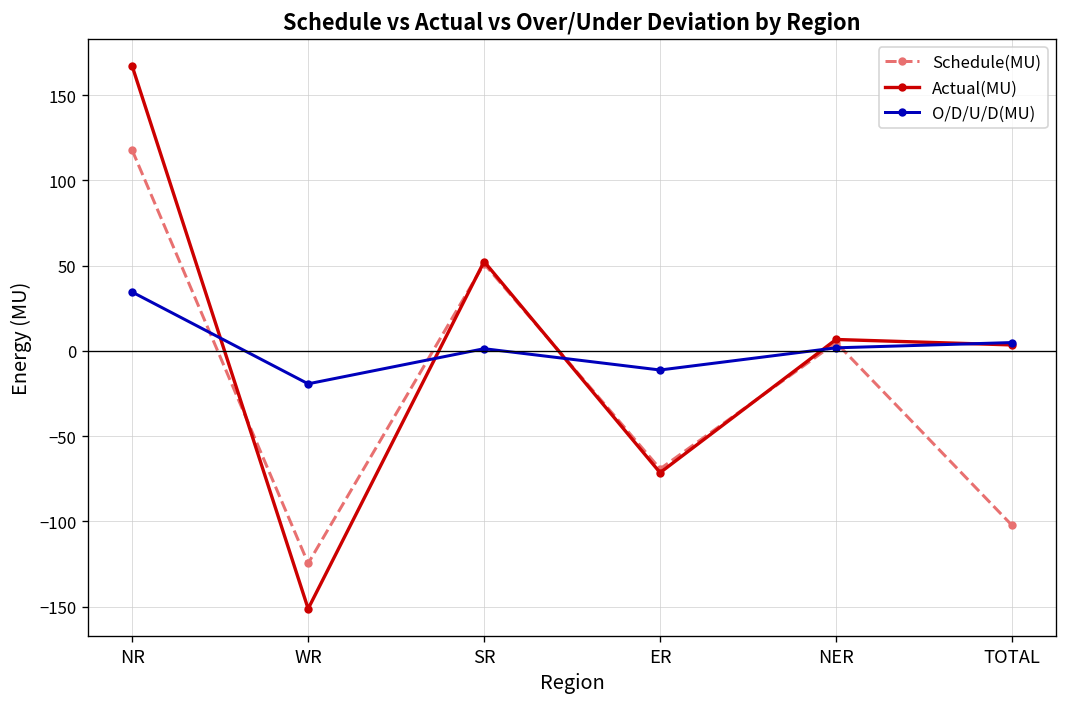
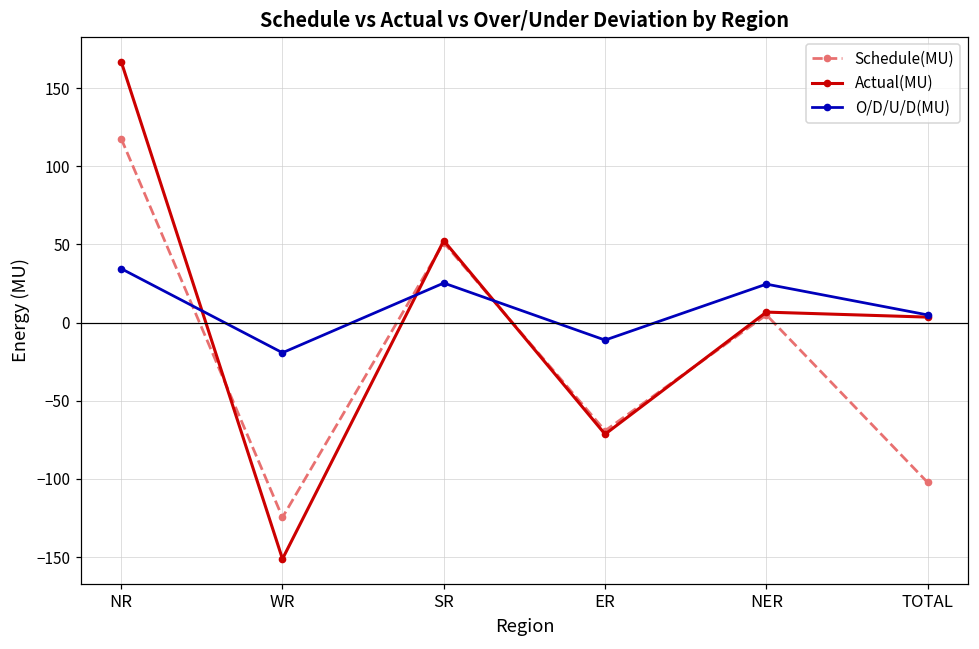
O/D/U/D(MU), SR: 1 -> 25
O/D/U/D(MU), NER: 2 -> 25
